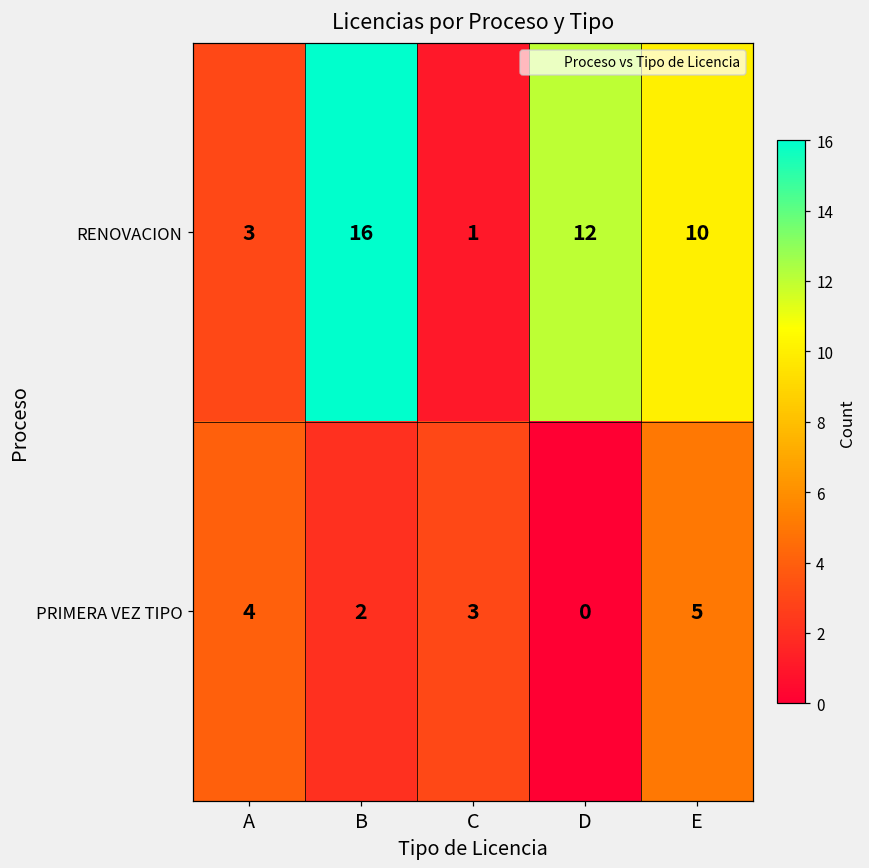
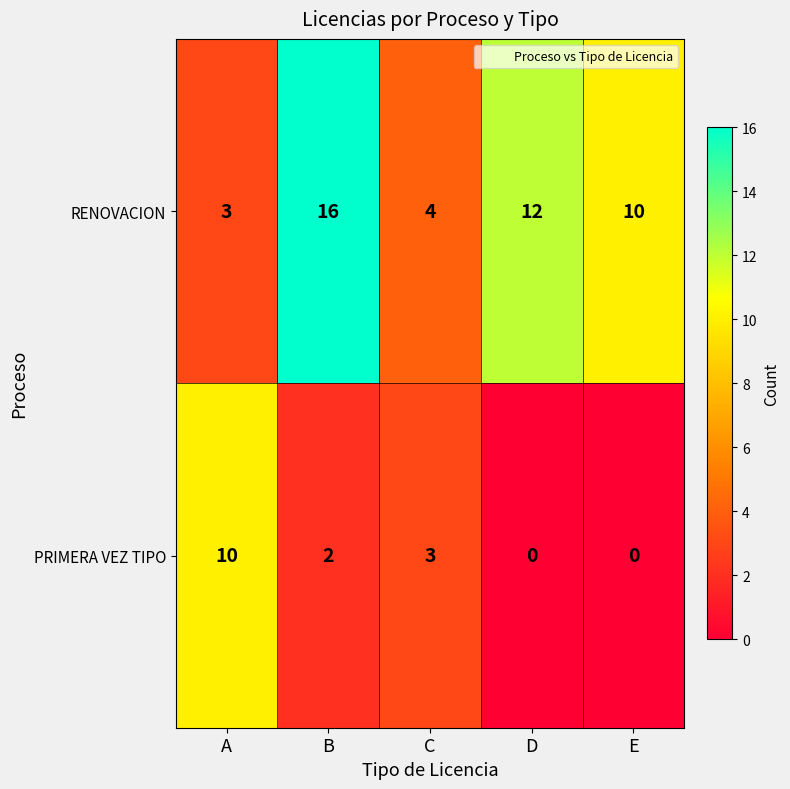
RENOVACION, C: 1 -> 4
PRIMERA VEZ TIPO, A: 4 -> 10
PRIMERA VEZ TIPO, E: 5 -> 0
